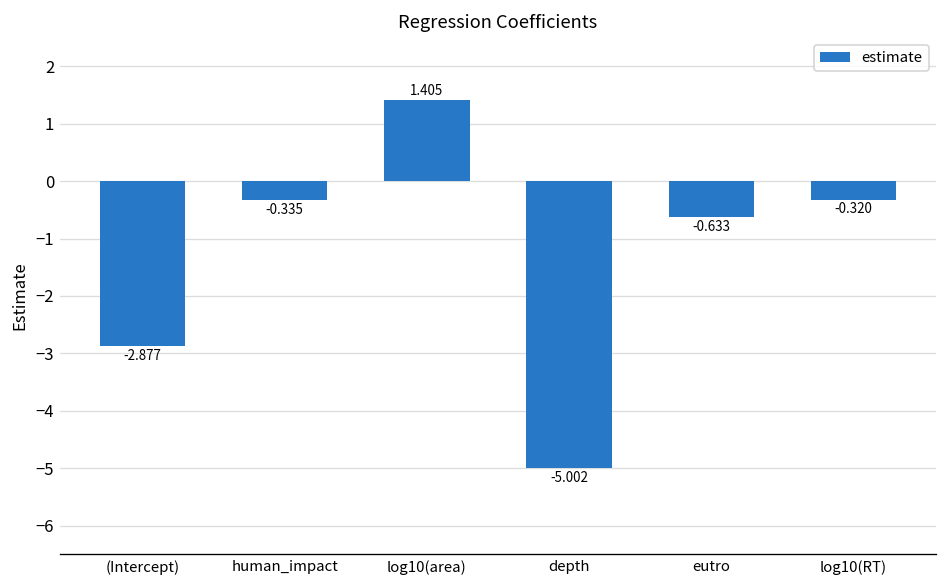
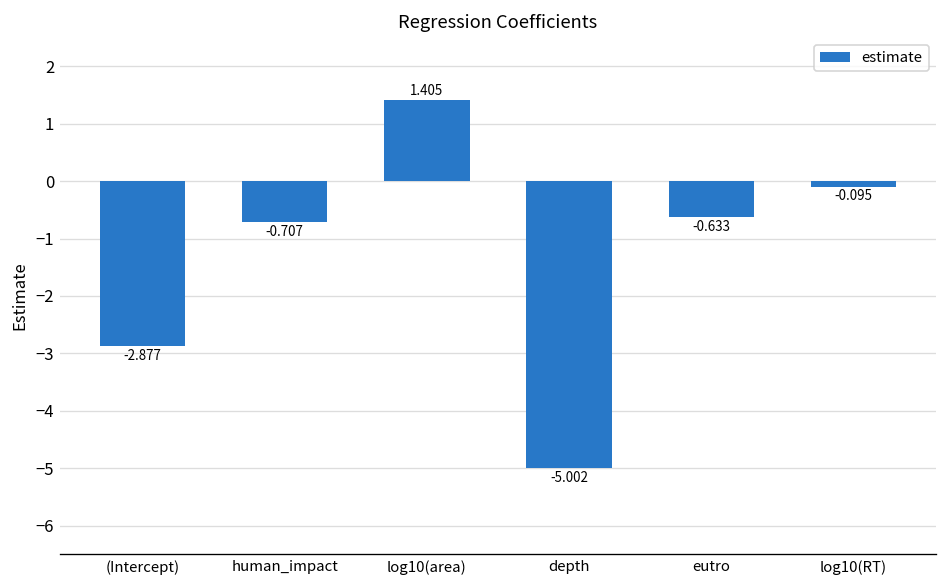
human_impact: -0.335 -> -0.707
log10(RT): -0.320 -> -0.095
